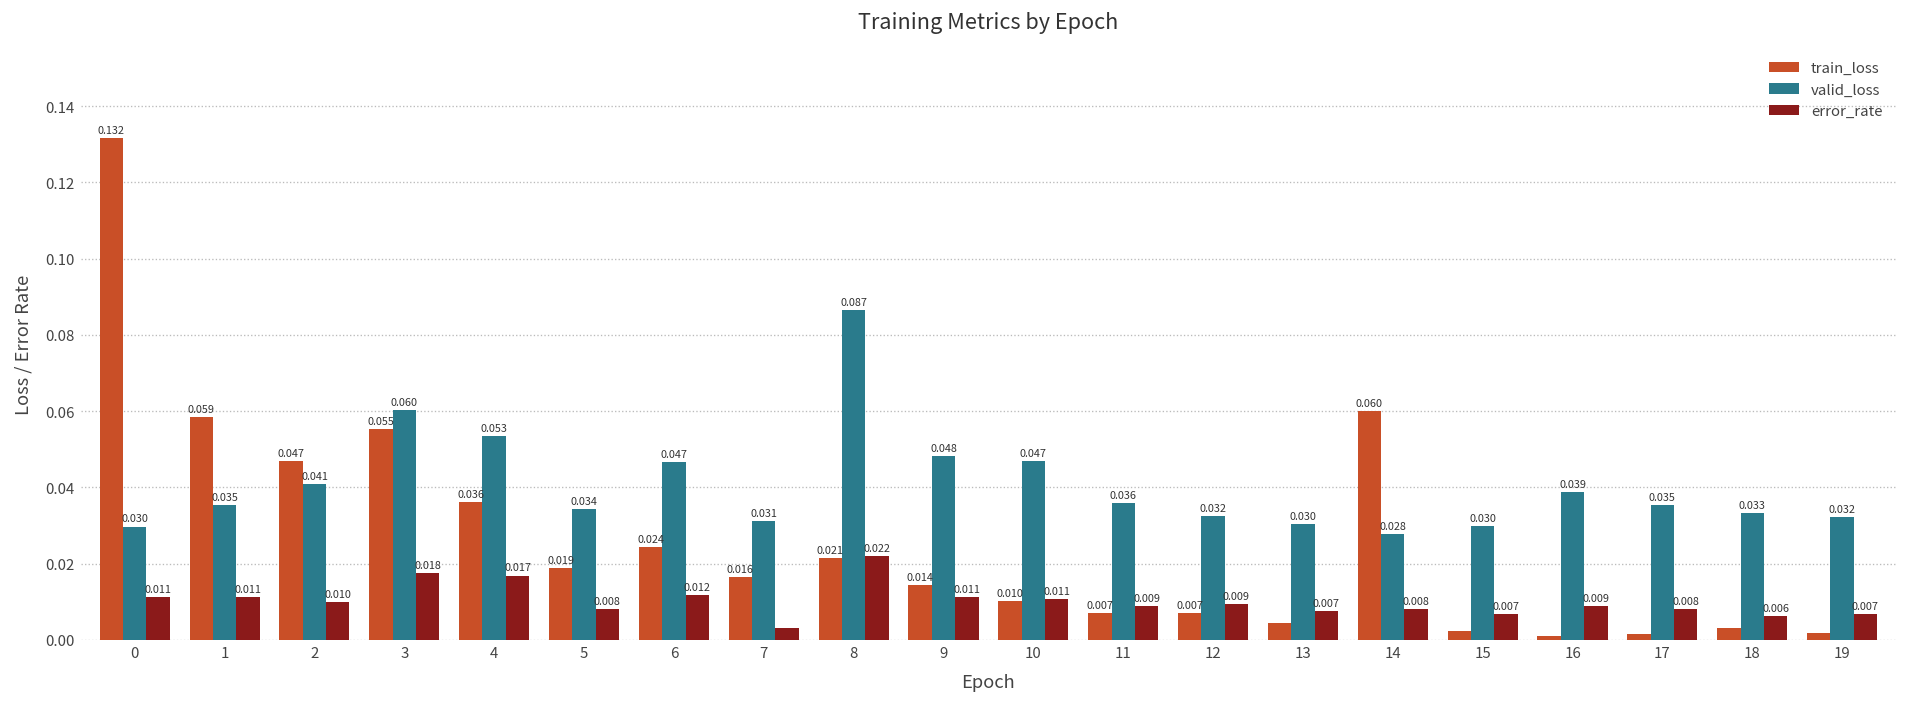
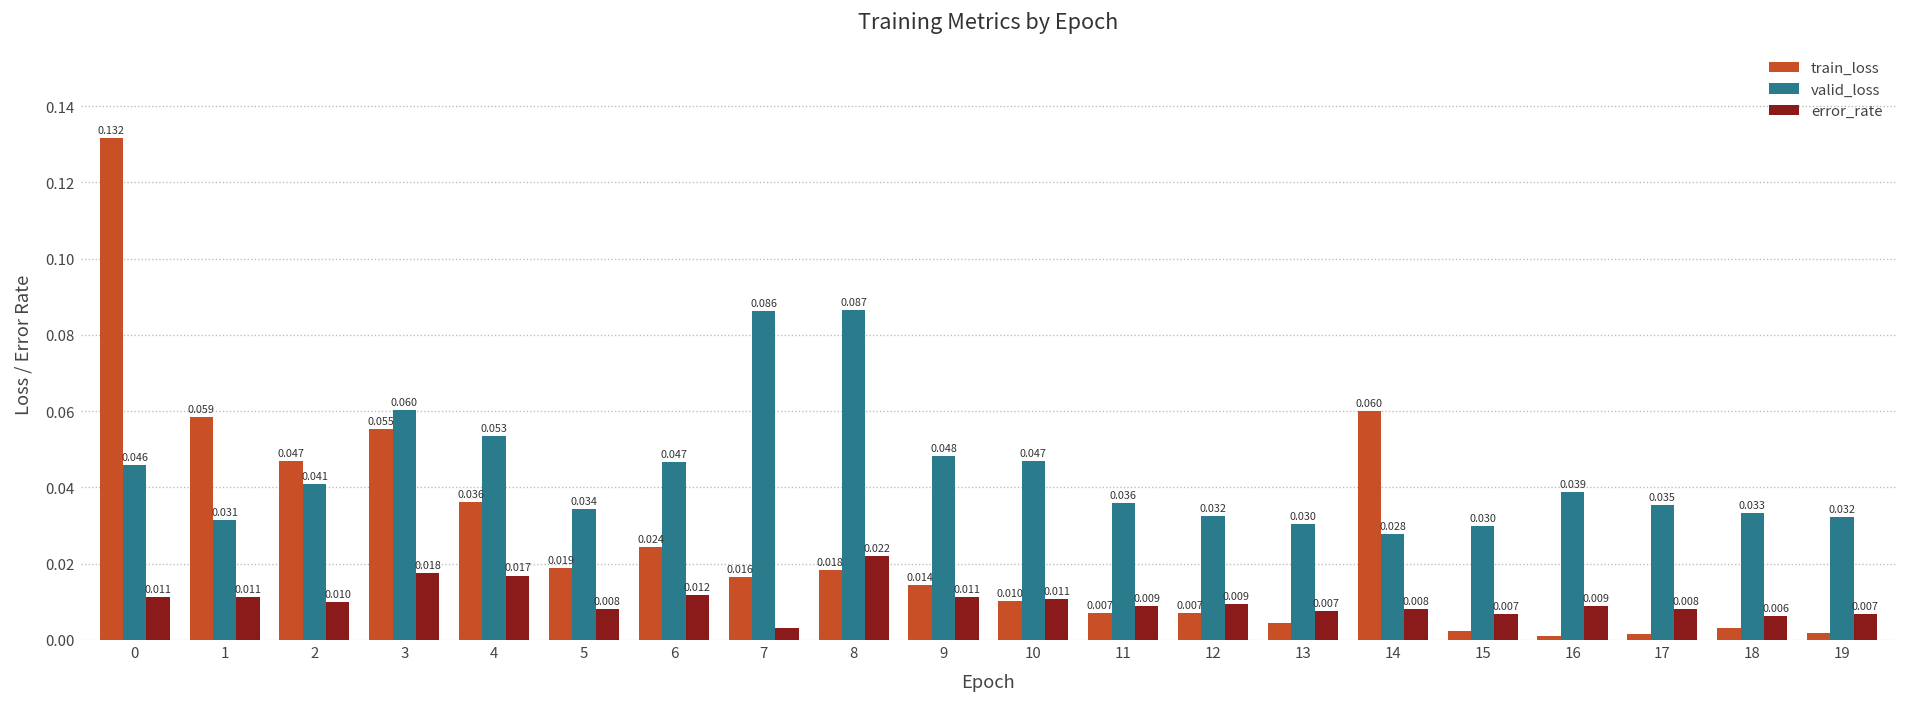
valid_loss, 0: 0.030 -> 0.046
valid_loss, 1: 0.035 -> 0.031
valid_loss, 7: 0.031 -> 0.086
train_loss, 8: 0.021 -> 0.018
